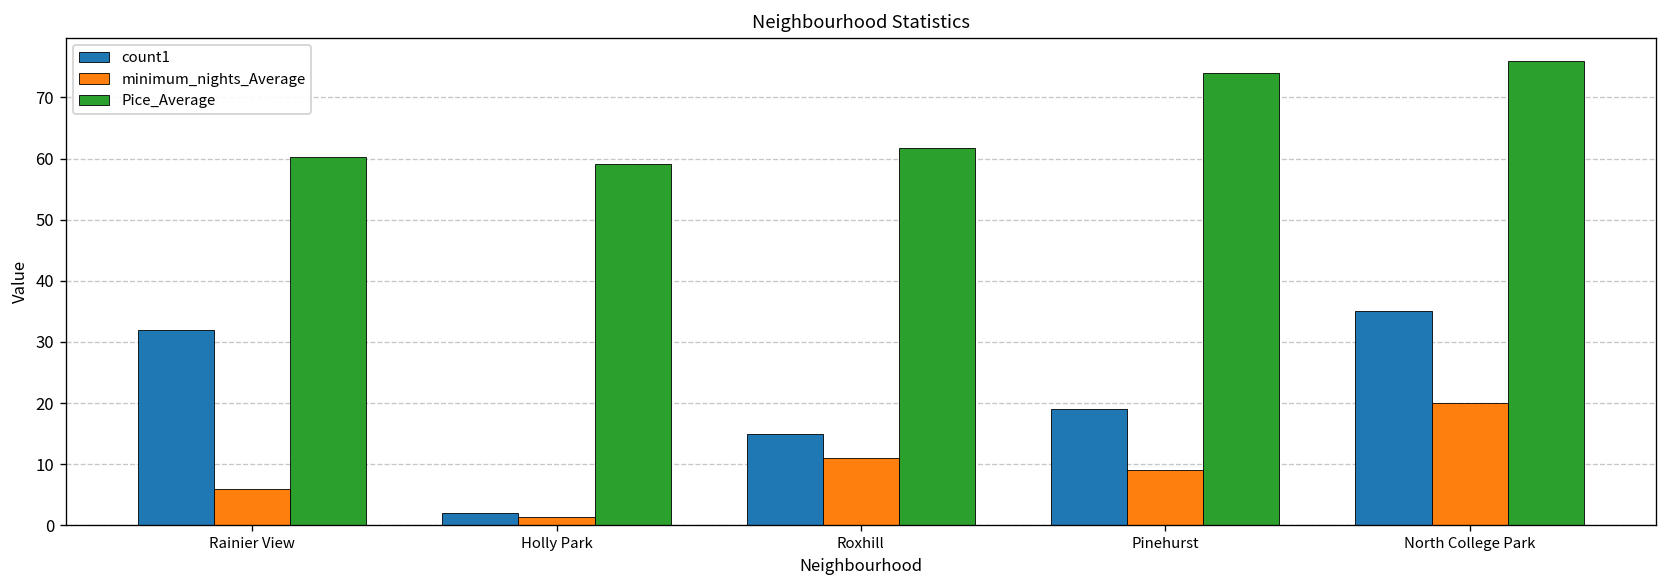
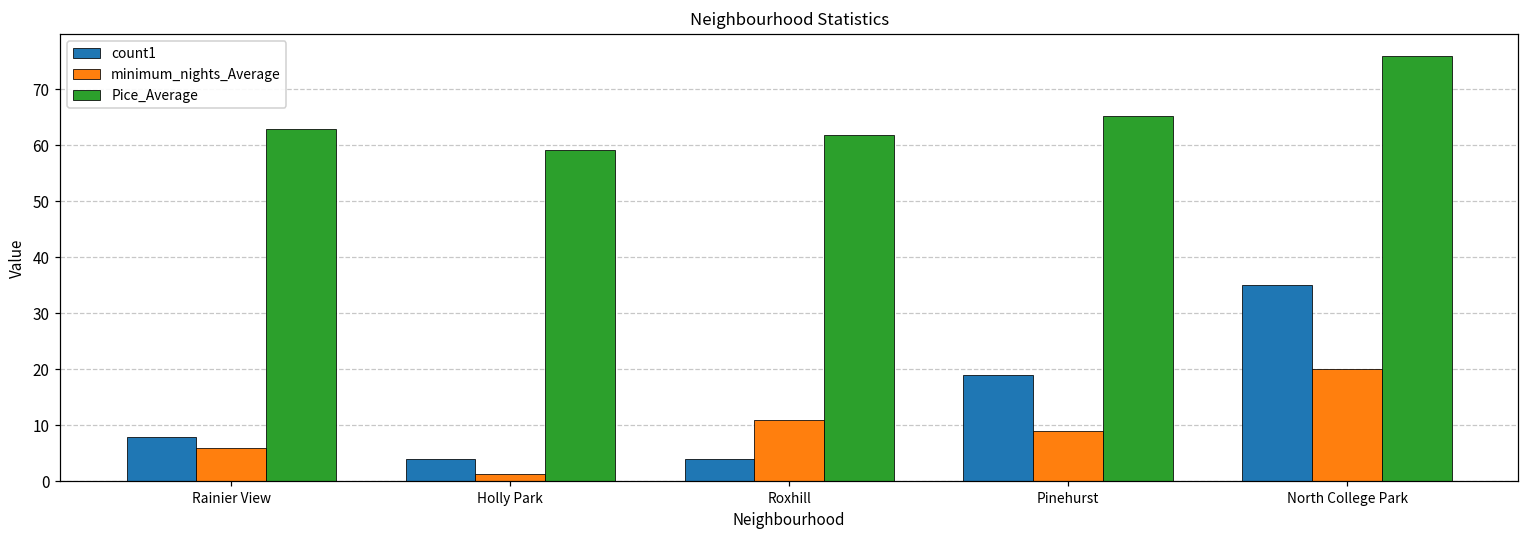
count1, Rainier View: 32 -> 8
Pice_Average, Rainier View: 60 -> 63
count1, Holly Park: 2 -> 4
count1, Roxhill: 15 -> 4
Pice_Average, Pinehurst: 74 -> 65
